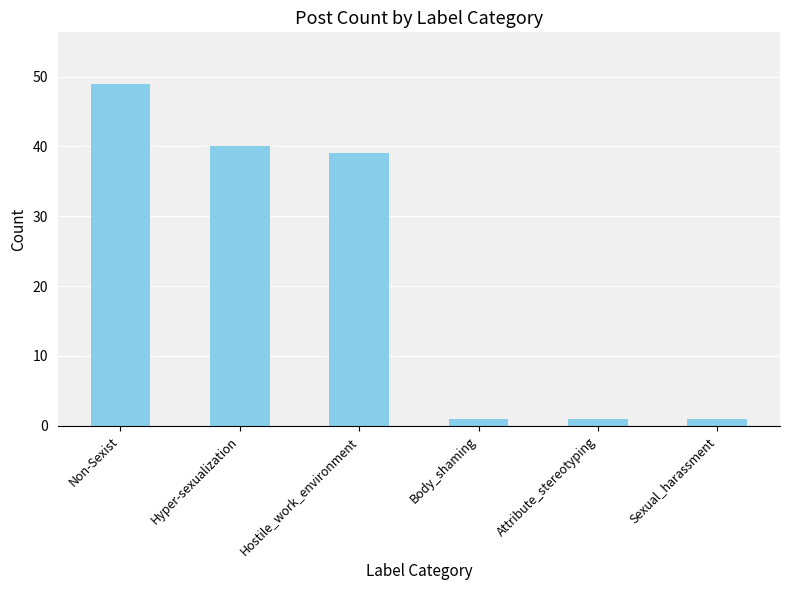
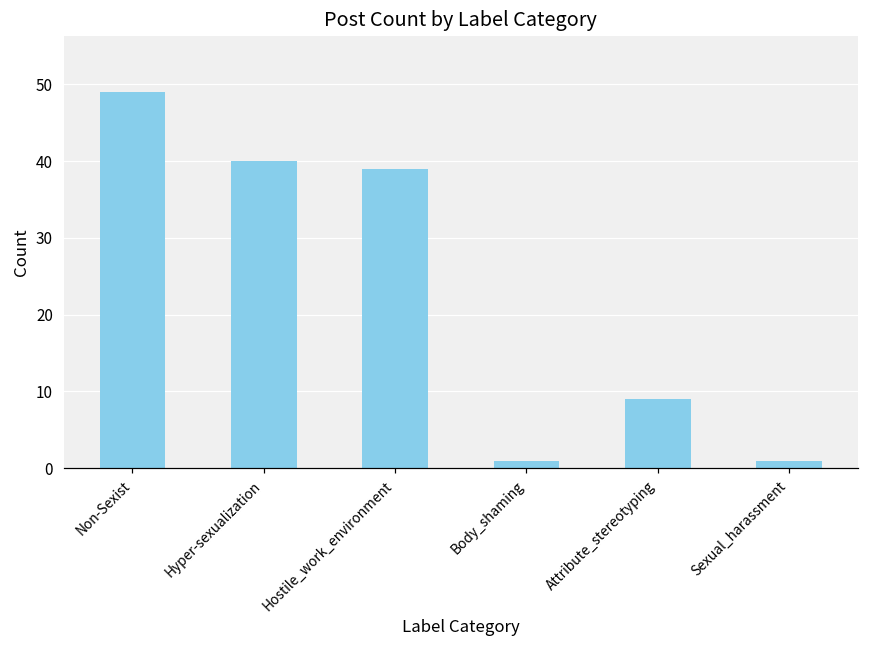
Attribute_stereotyping: 1 -> 9
